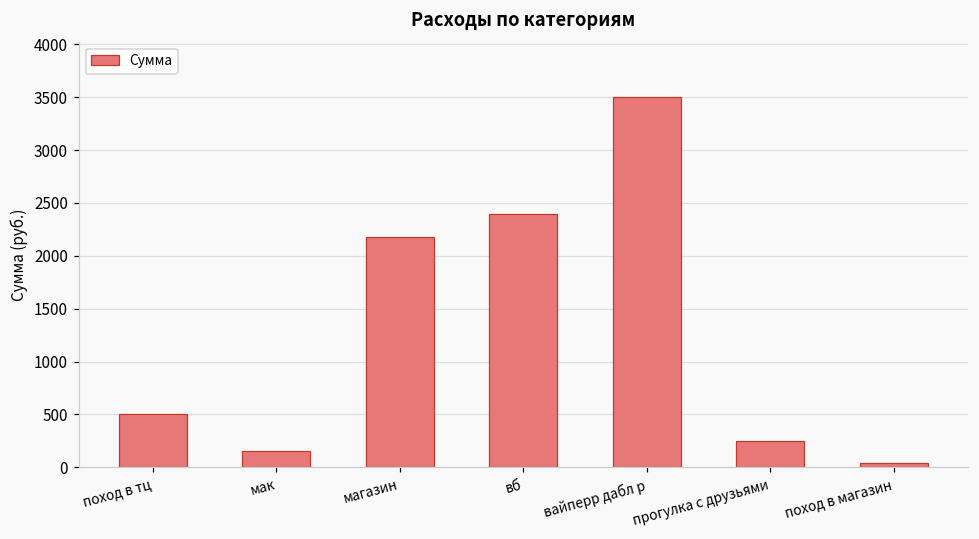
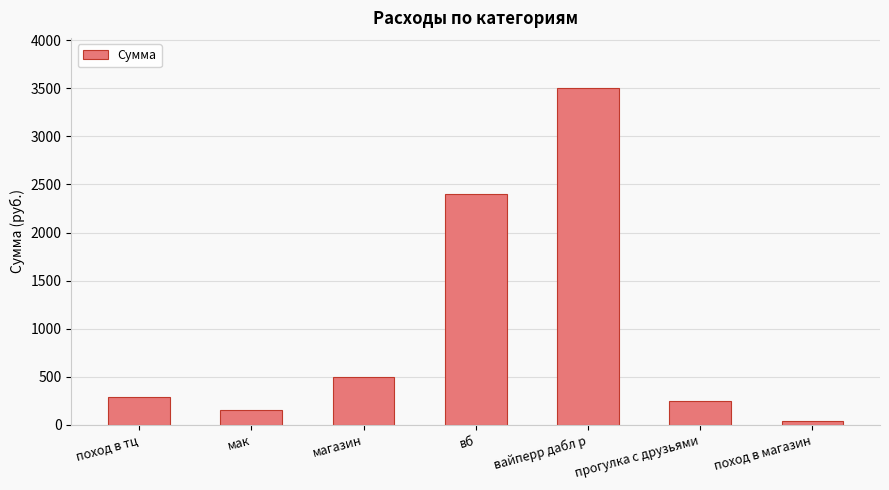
поход в тц: 500 -> 300
магазин: 2200 -> 500
